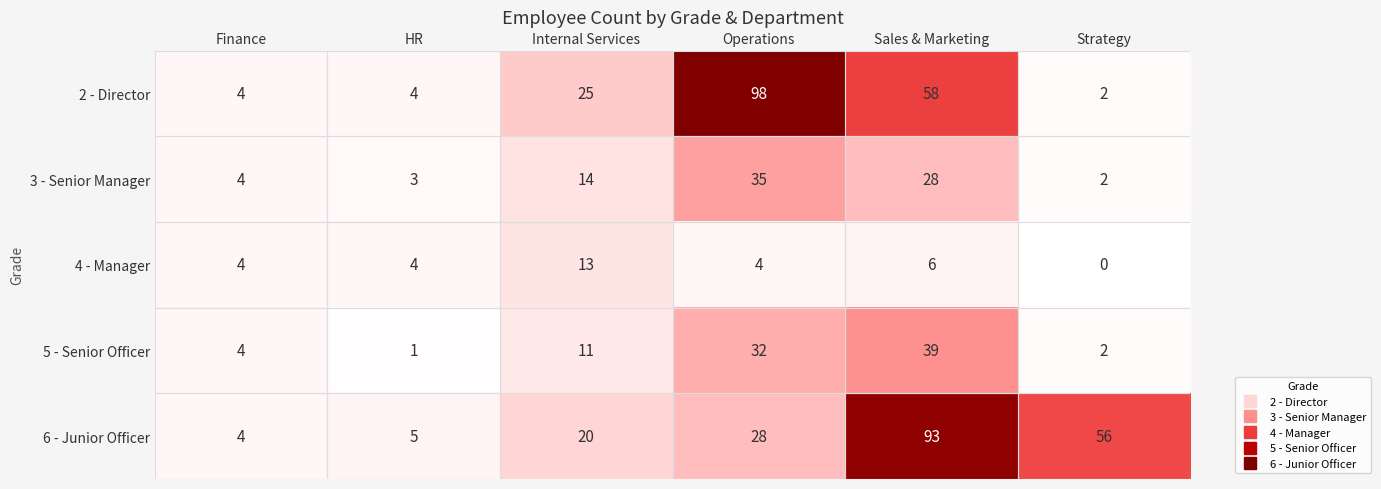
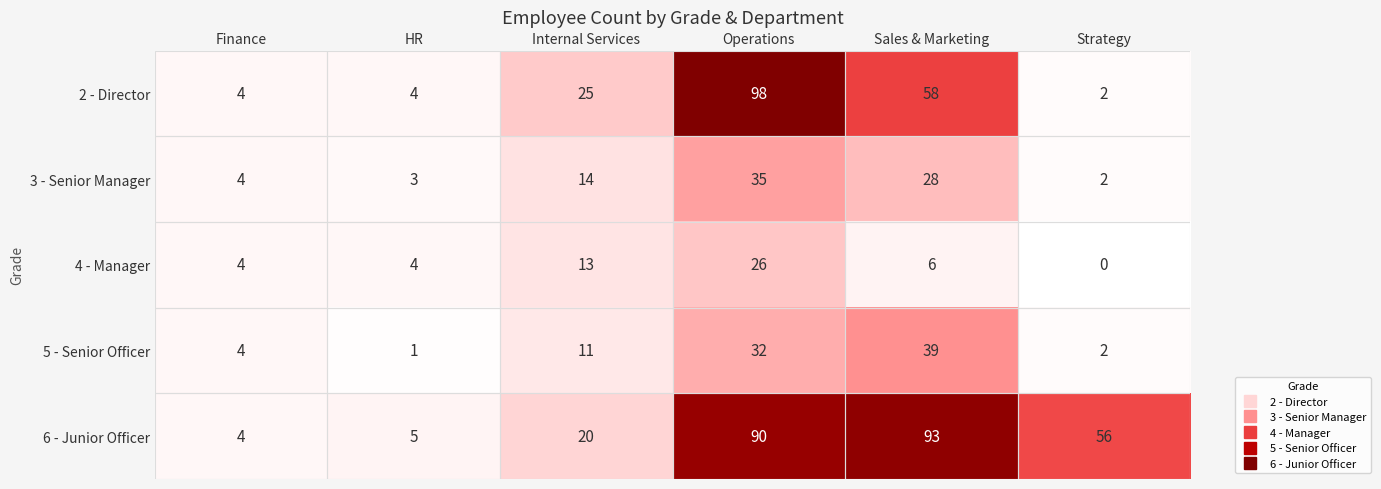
4 - Manager, Operations: 4 -> 26
6 - Junior Officer, Operations: 28 -> 90
